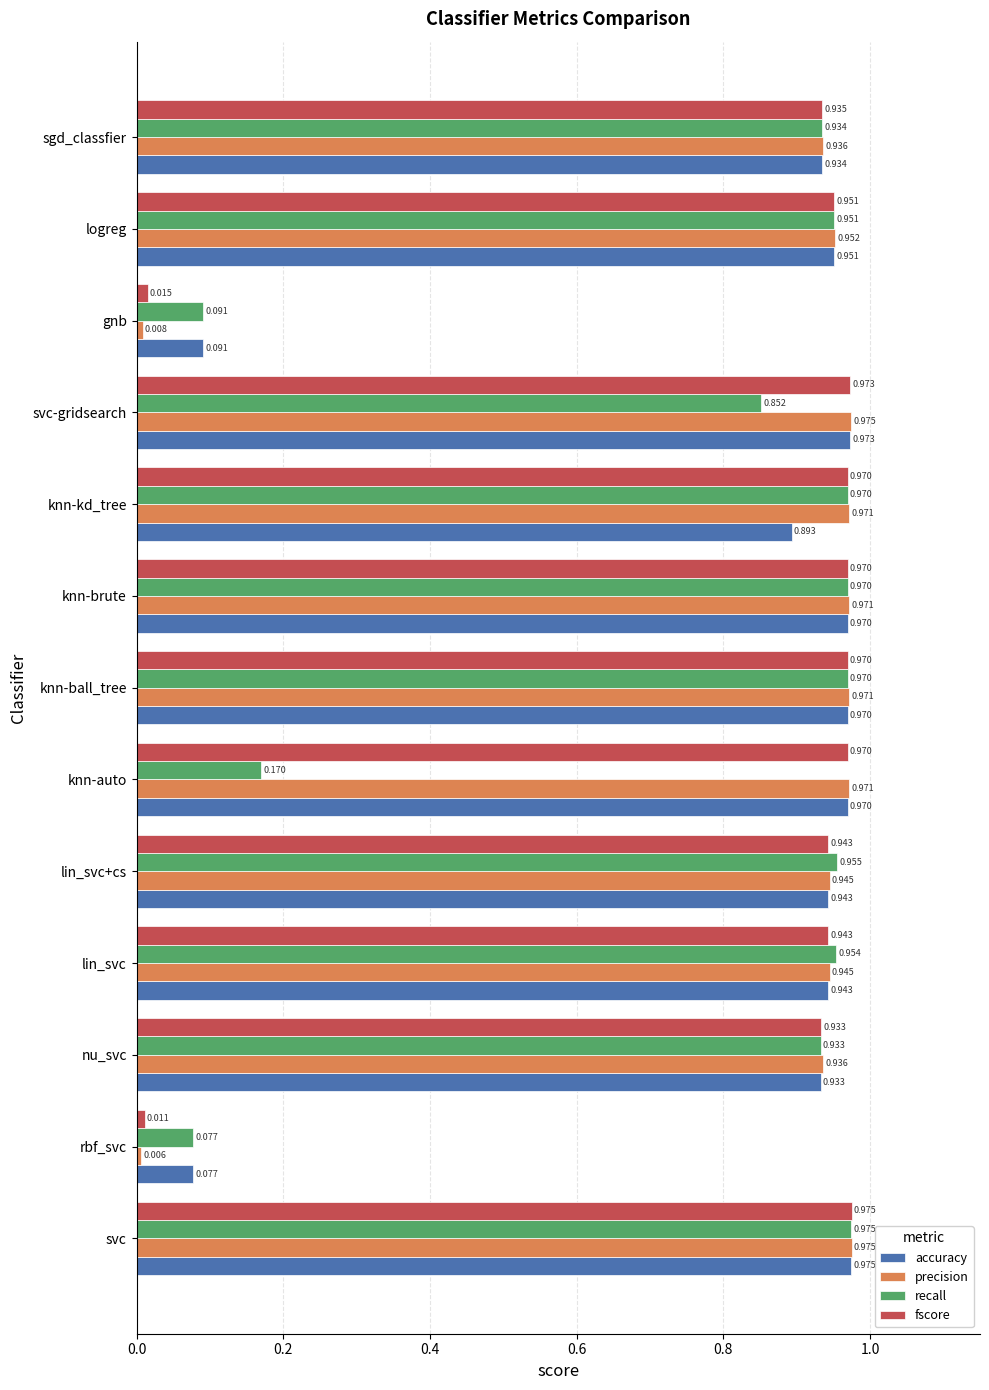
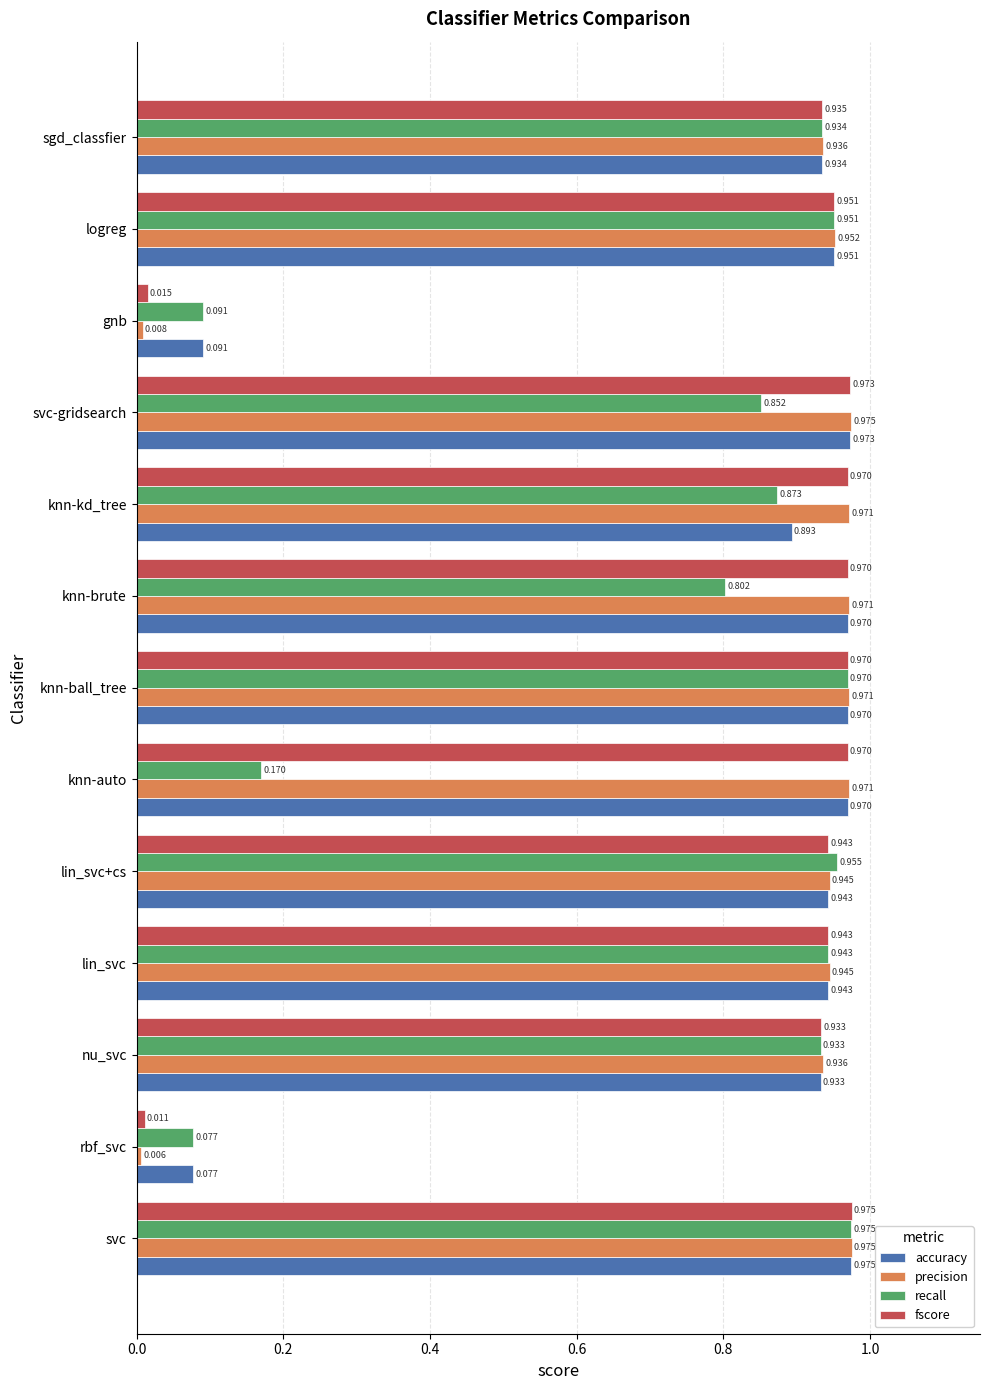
recall, knn-kd_tree: 0.970 -> 0.873
recall, knn-brute: 0.970 -> 0.802
recall, lin_svc: 0.954 -> 0.943
